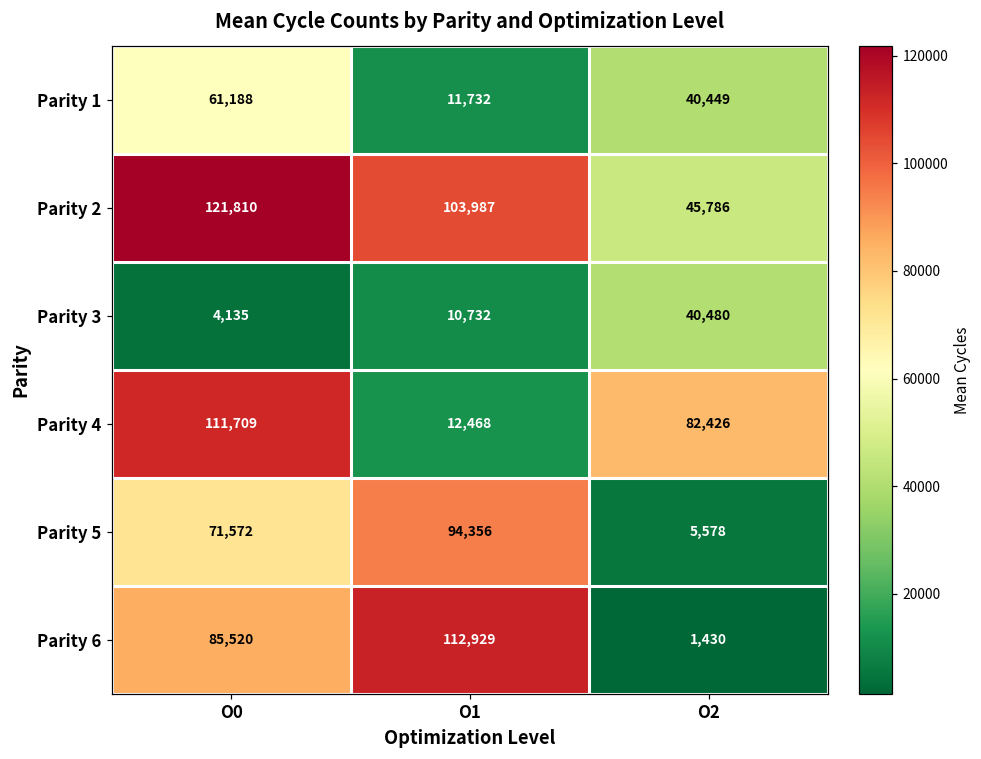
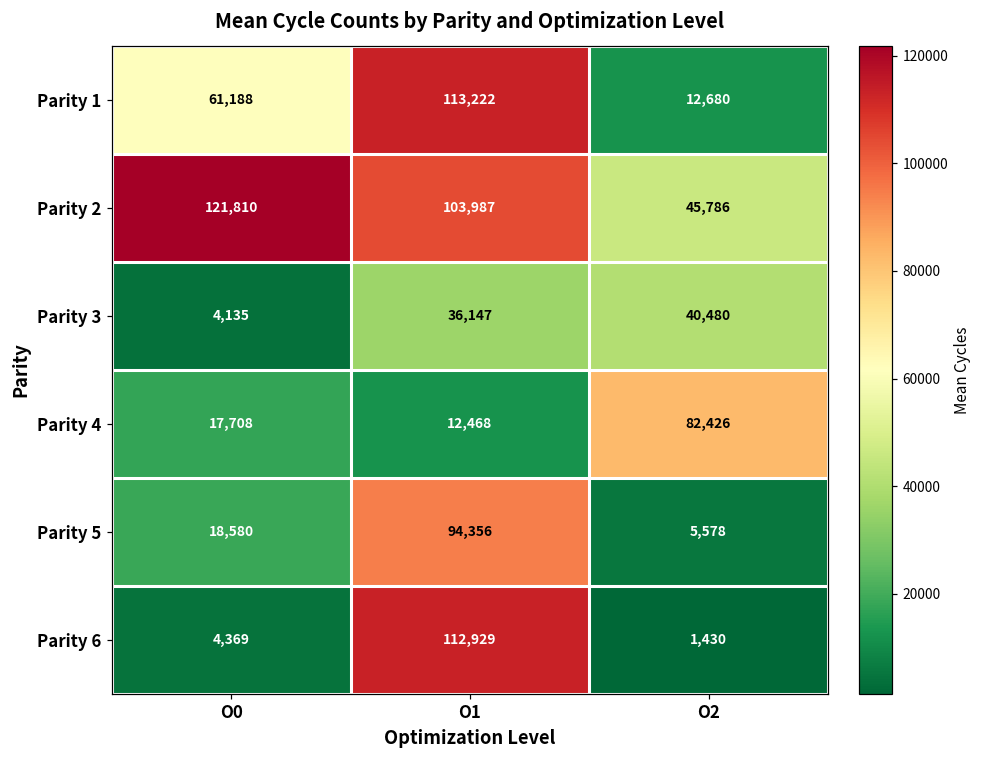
Parity 1, O1: 11,732 -> 113,222
Parity 1, O2: 40,449 -> 12,680
Parity 3, O1: 10,732 -> 36,147
Parity 4, O0: 111,709 -> 17,708
Parity 5, O0: 71,572 -> 18,580
Parity 6, O0: 85,520 -> 4,369
